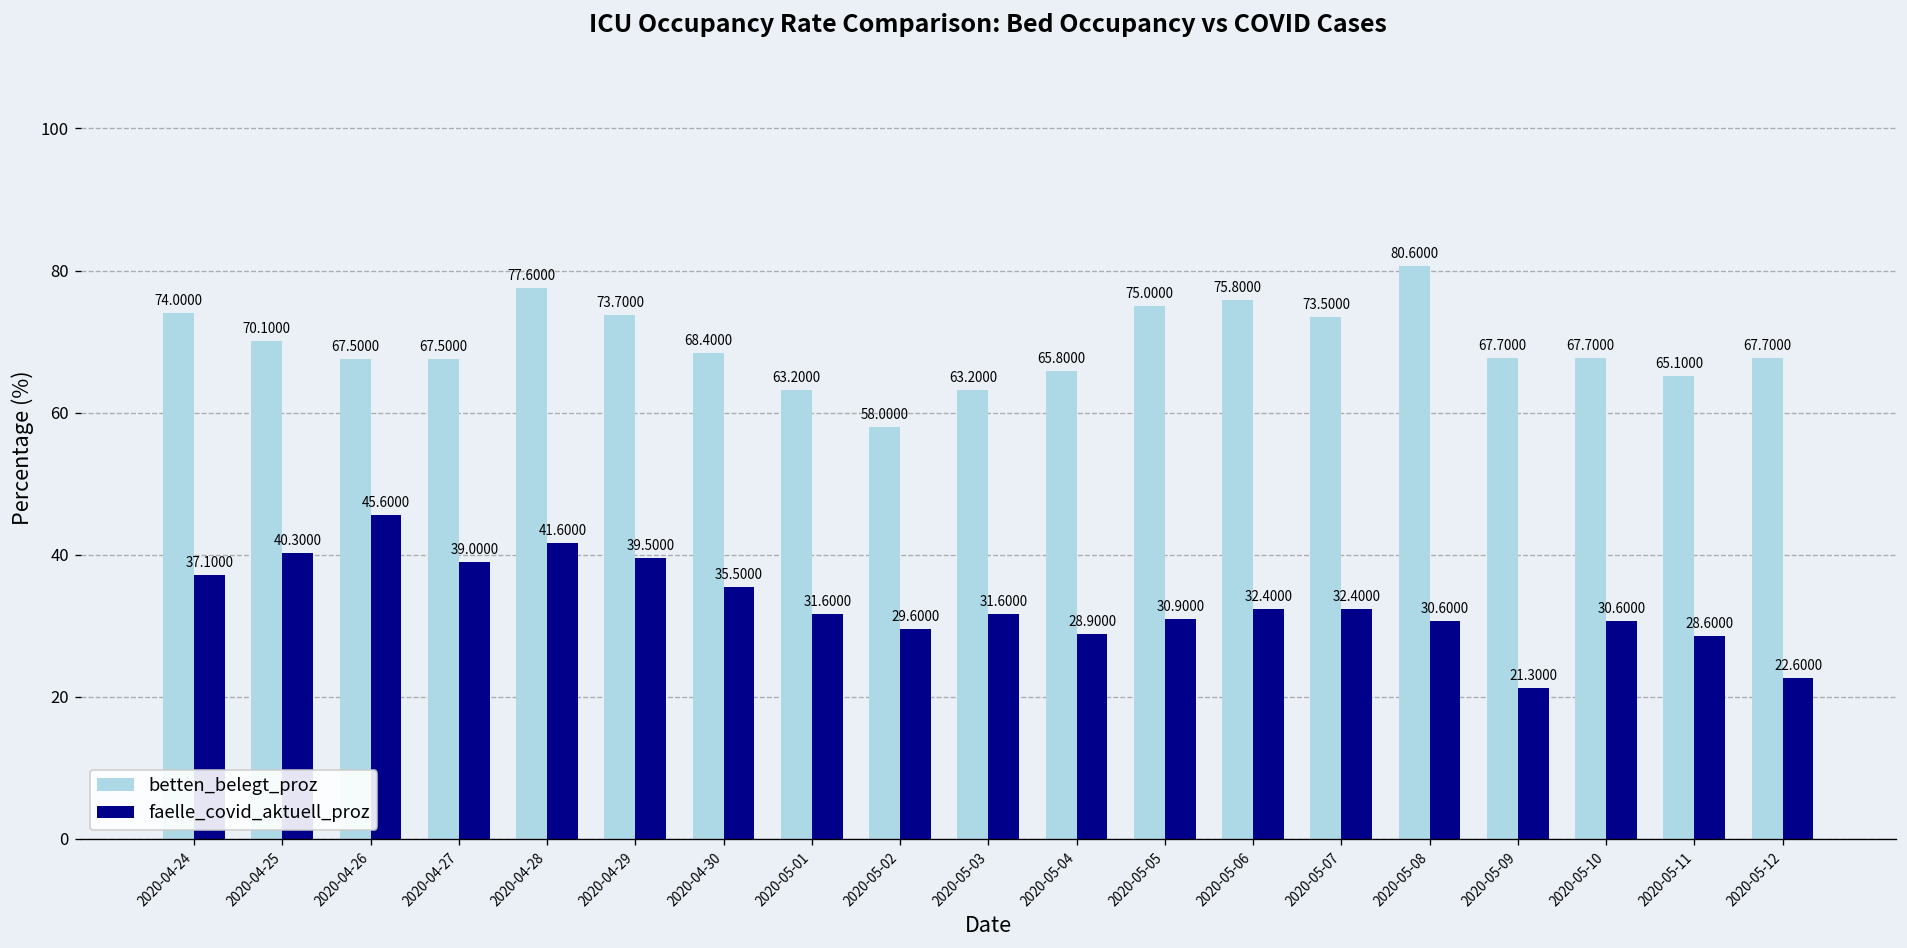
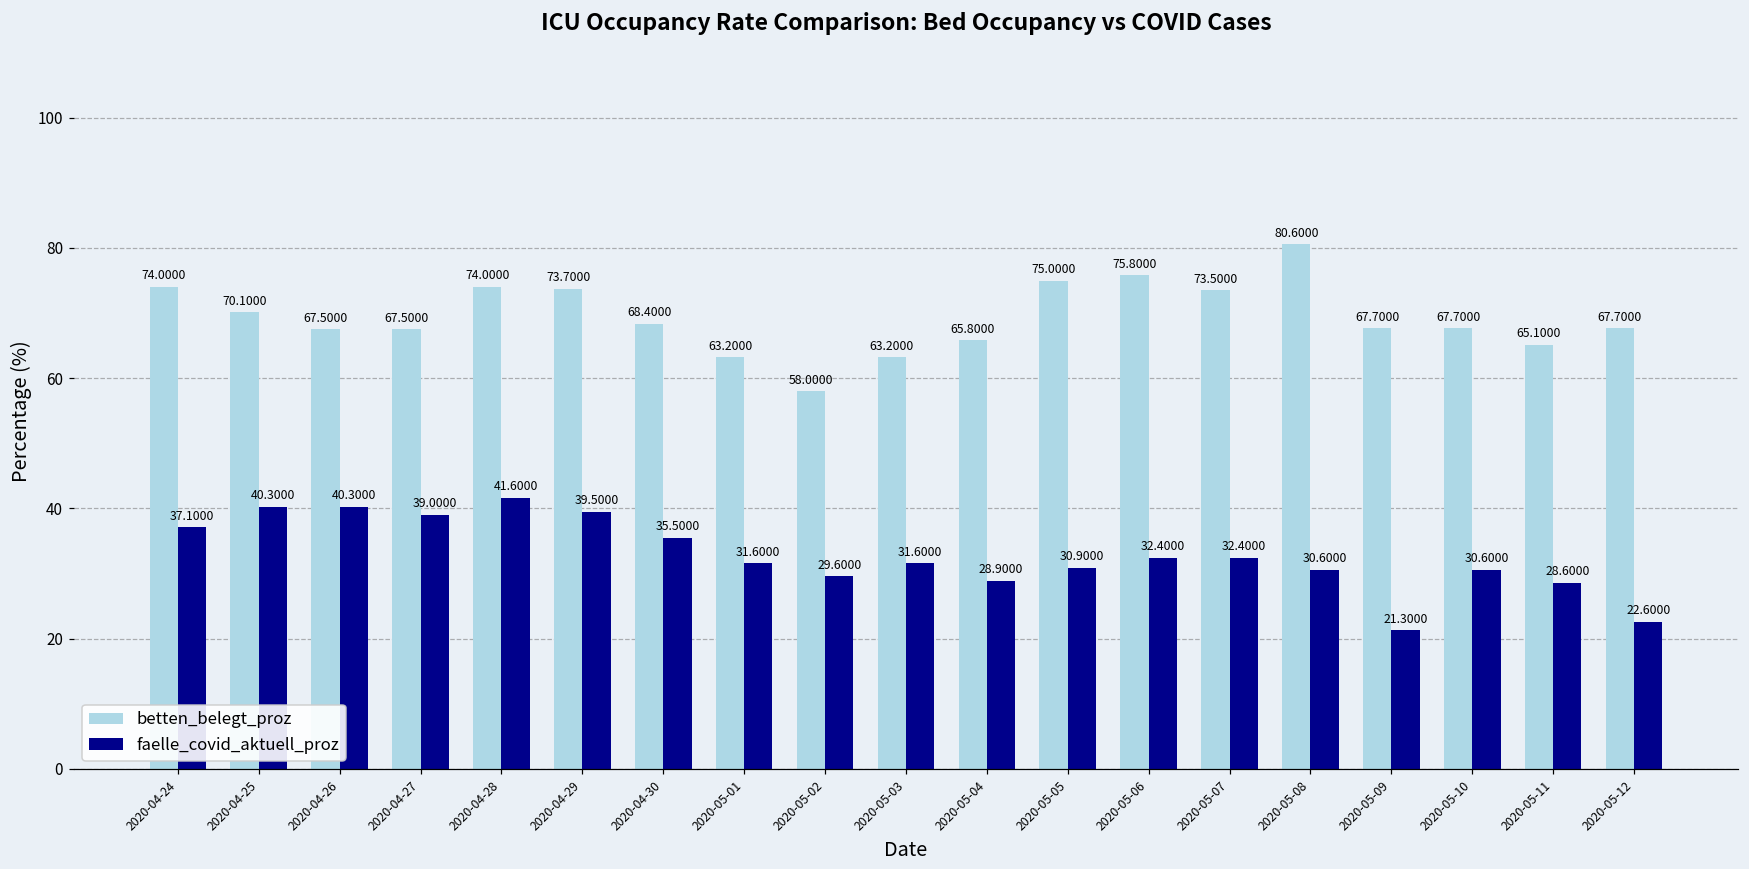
faelle_covid_aktuell_proz, 2020-04-26: 45.6000 -> 40.3000
betten_belegt_proz, 2020-04-28: 77.6000 -> 74.0000
